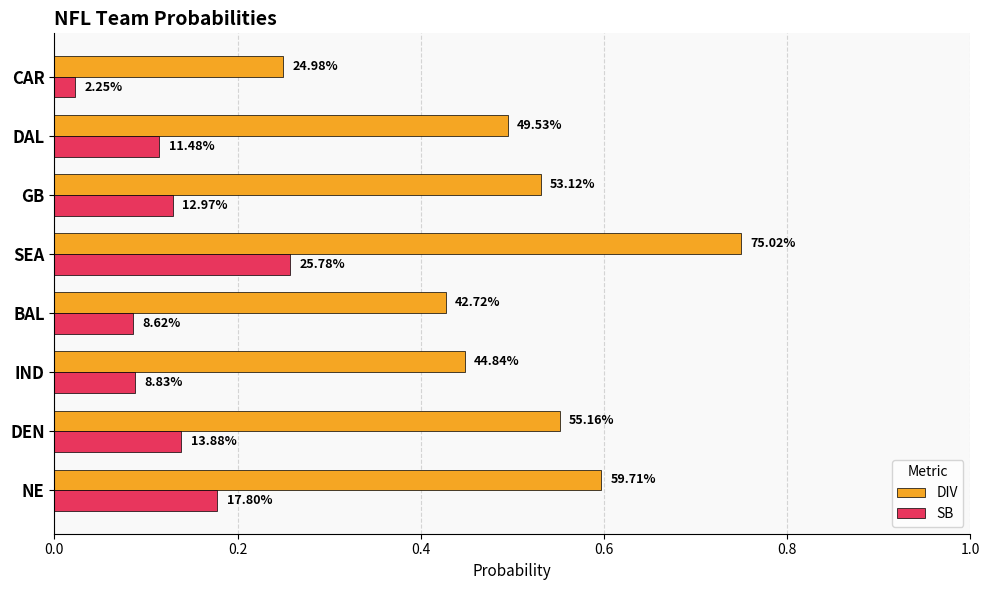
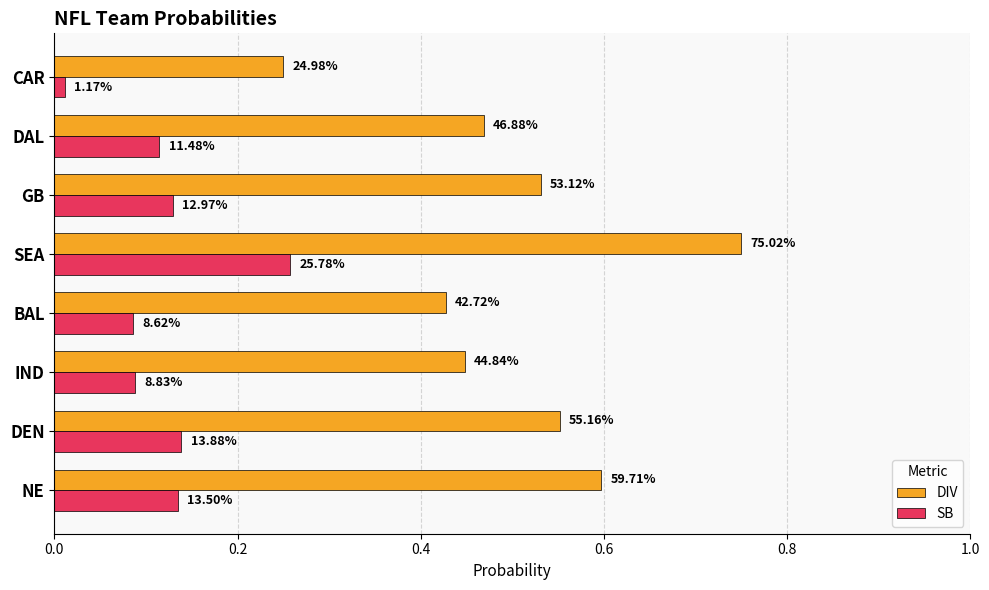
SB, CAR: 2.25% -> 1.17%
DIV, DAL: 49.53% -> 46.88%
SB, NE: 17.80% -> 13.50%
